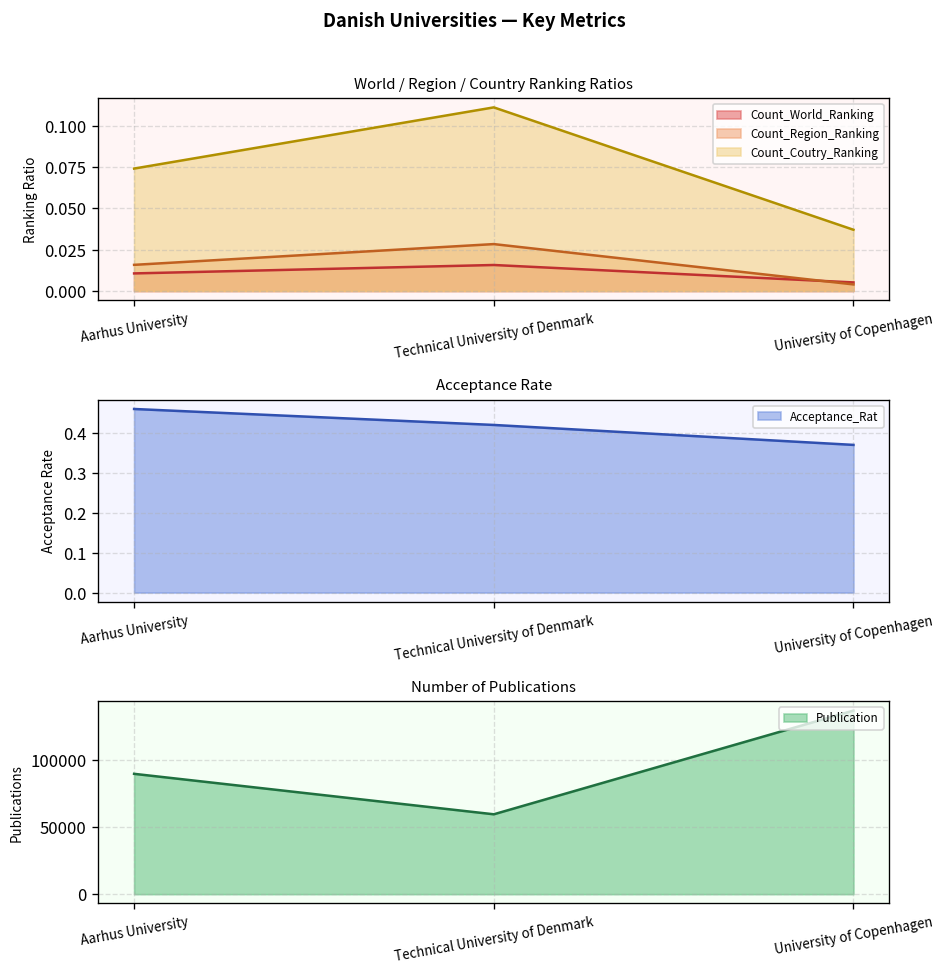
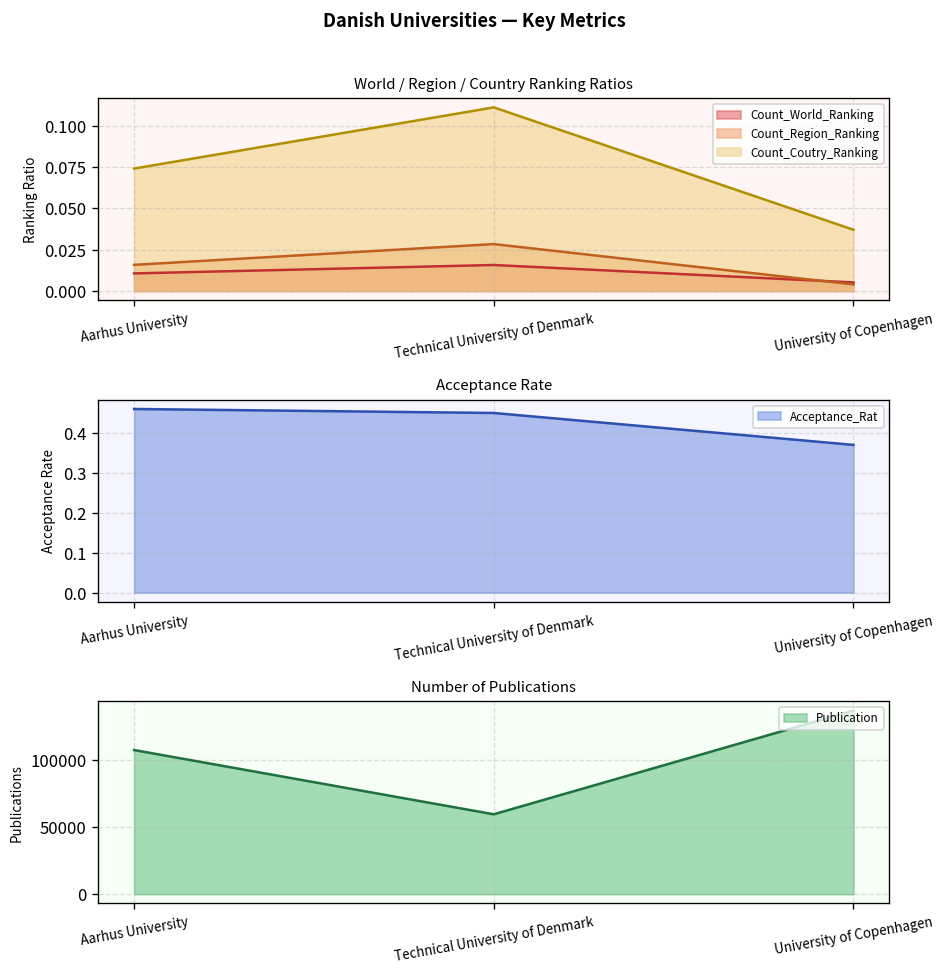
Acceptance Rate, Technical University of Denmark: 0.42 -> 0.45
Number of Publications, Aarhus University: 90000 -> 107000
